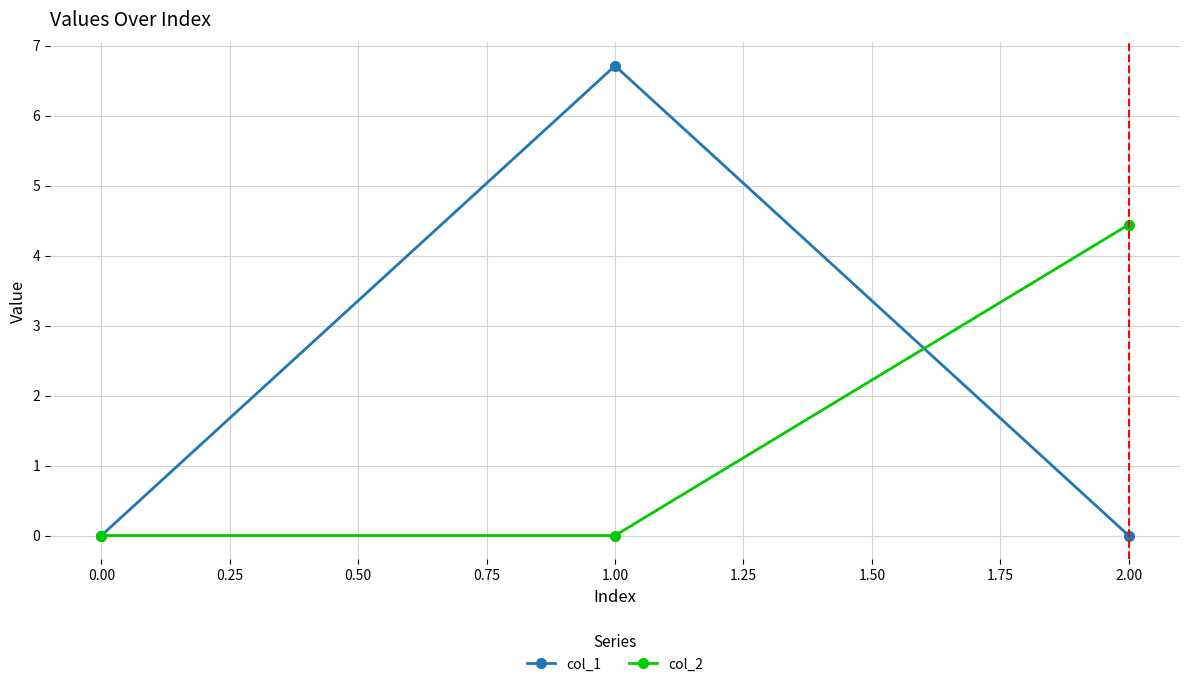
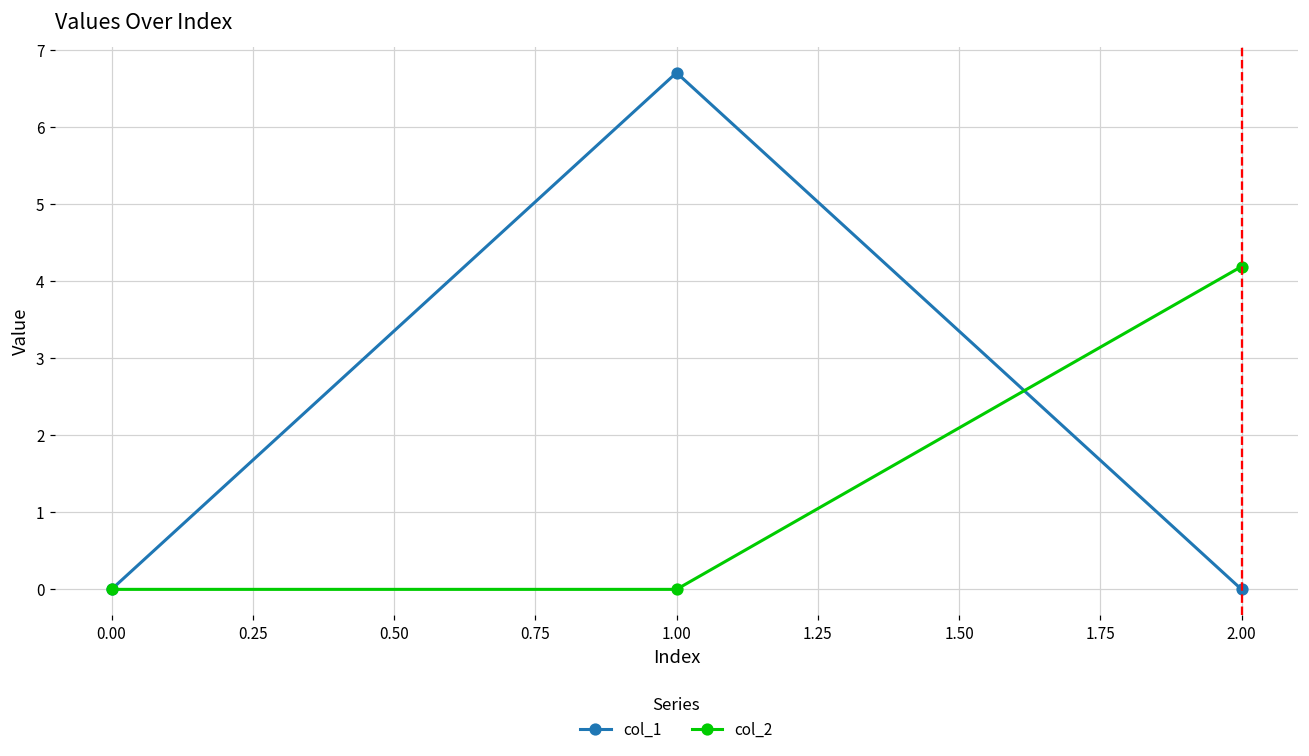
col_2, 2.00: 4.4 -> 4.2
